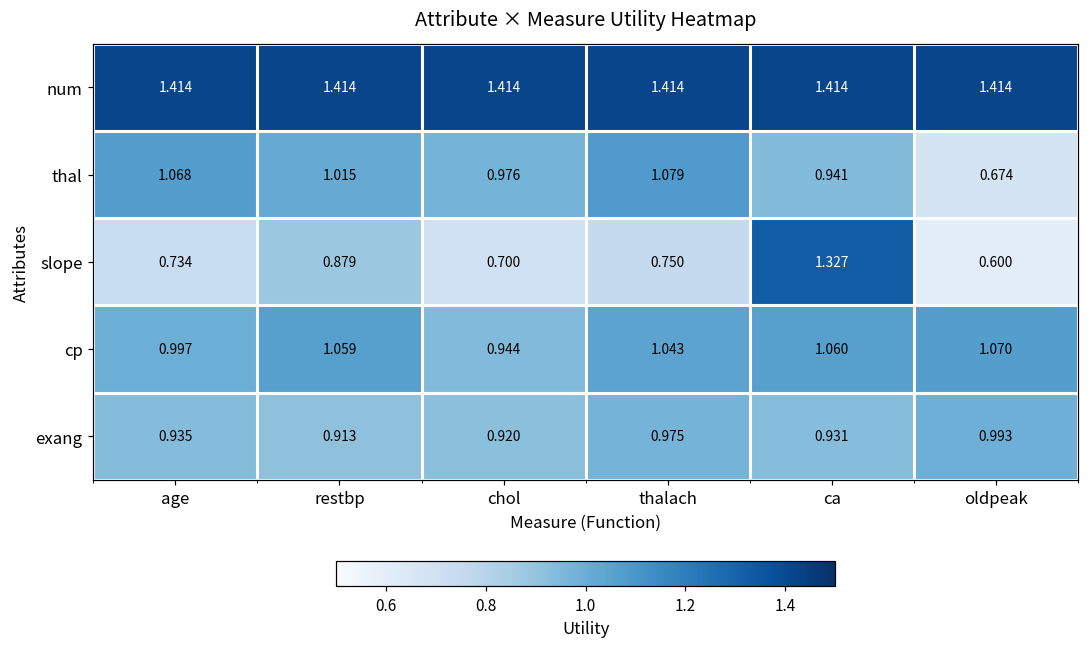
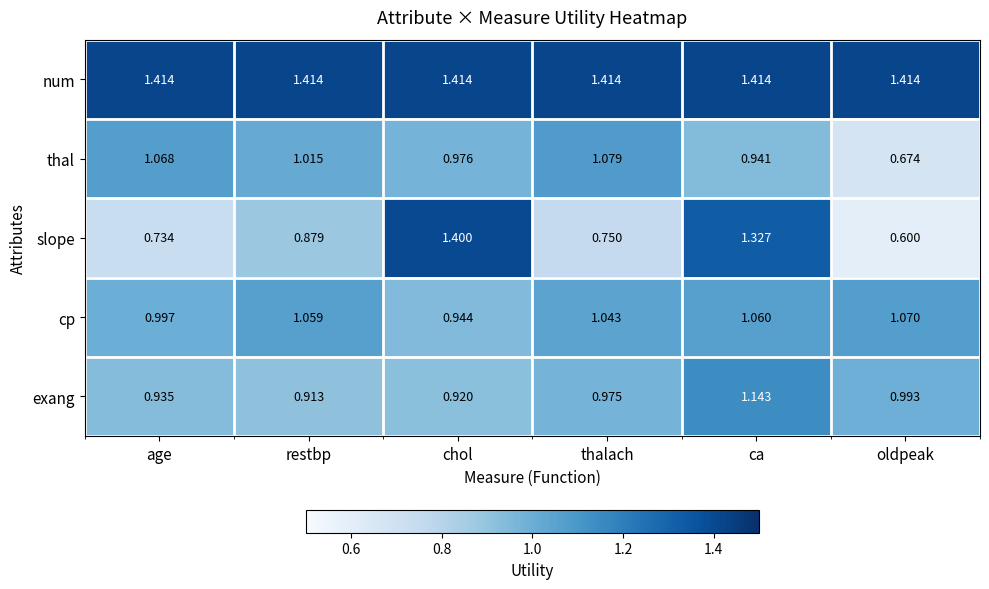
slope, chol: 0.700 -> 1.400
exang, ca: 0.931 -> 1.143
